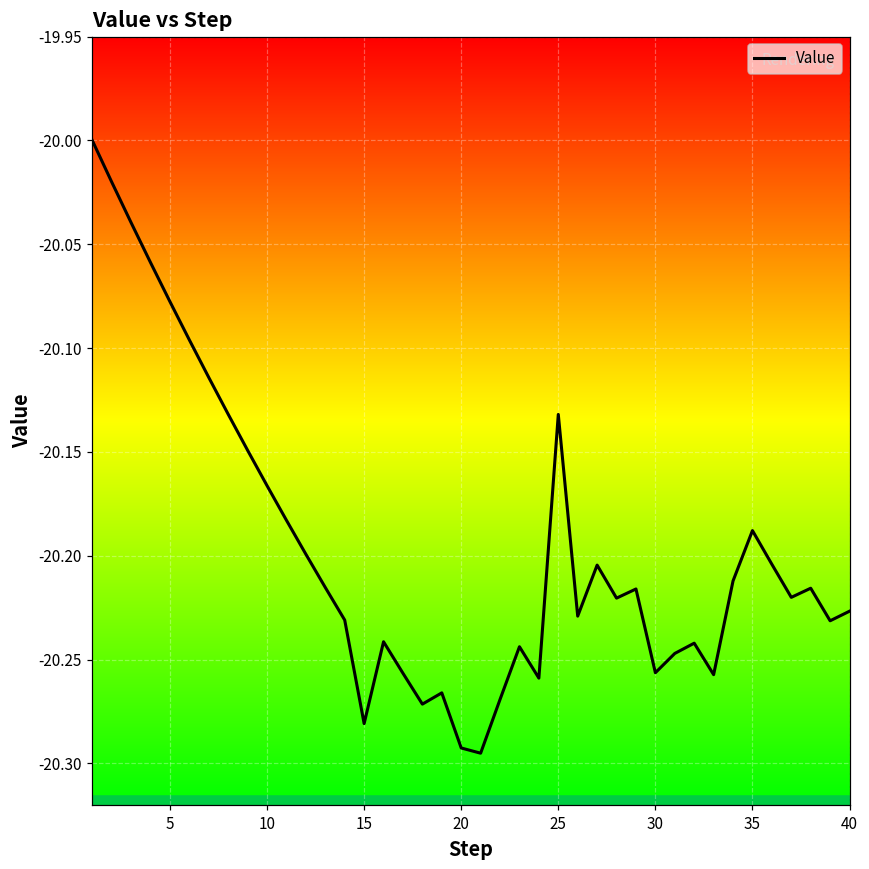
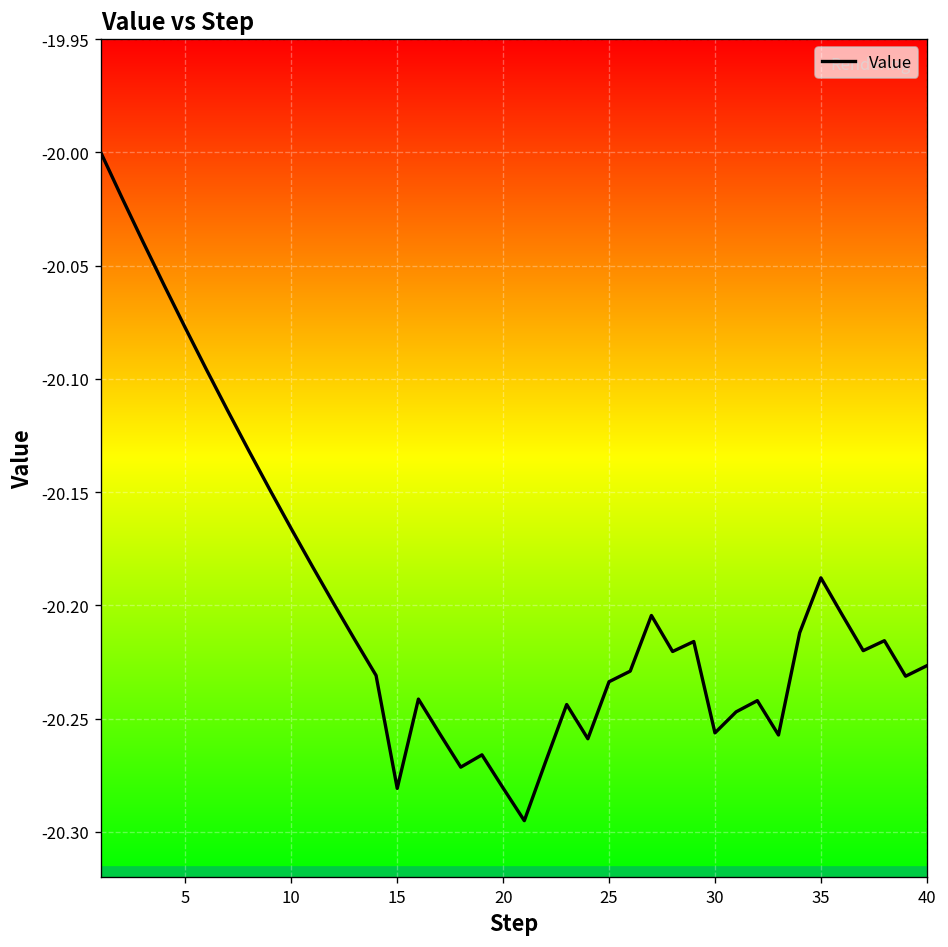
20: -20.293 -> -20.281
25: -20.132 -> -20.234
